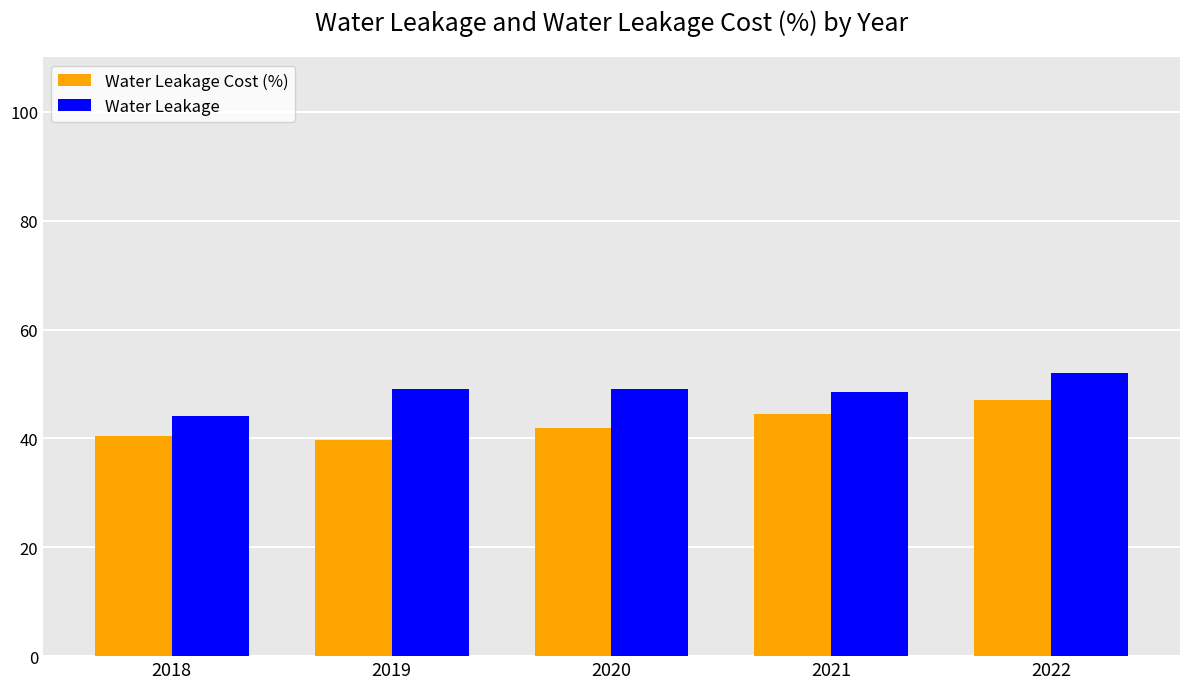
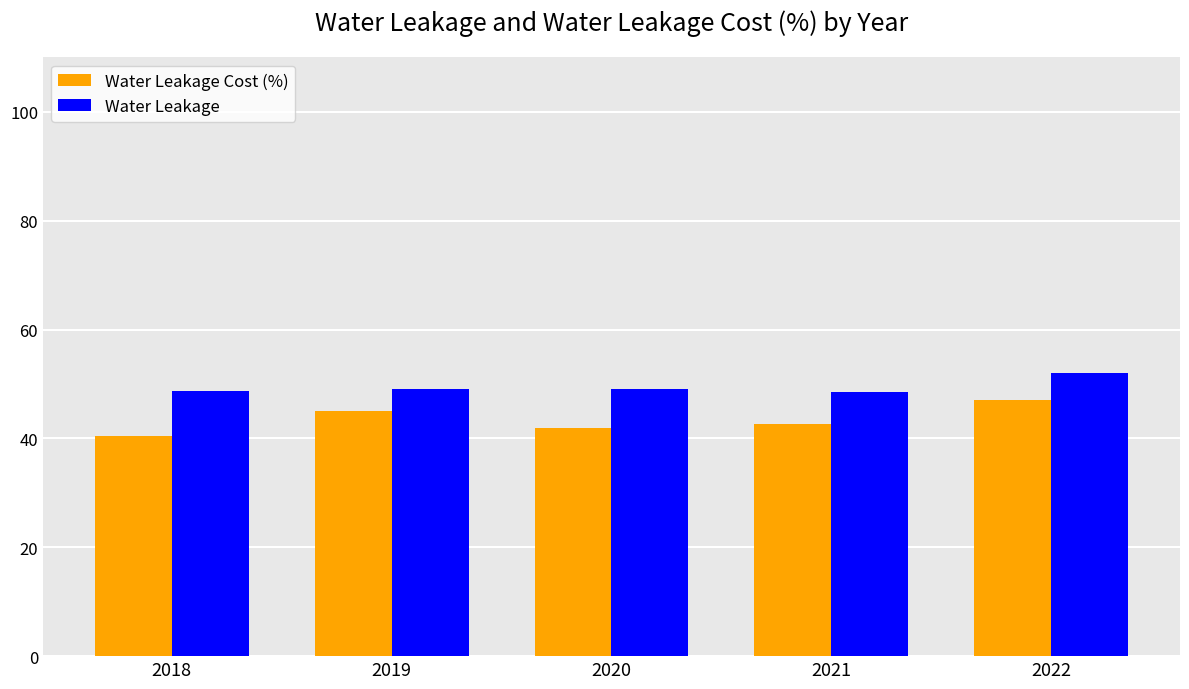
Water Leakage, 2018: 44 -> 49
Water Leakage Cost (%), 2019: 40 -> 45
Water Leakage Cost (%), 2021: 44 -> 43
